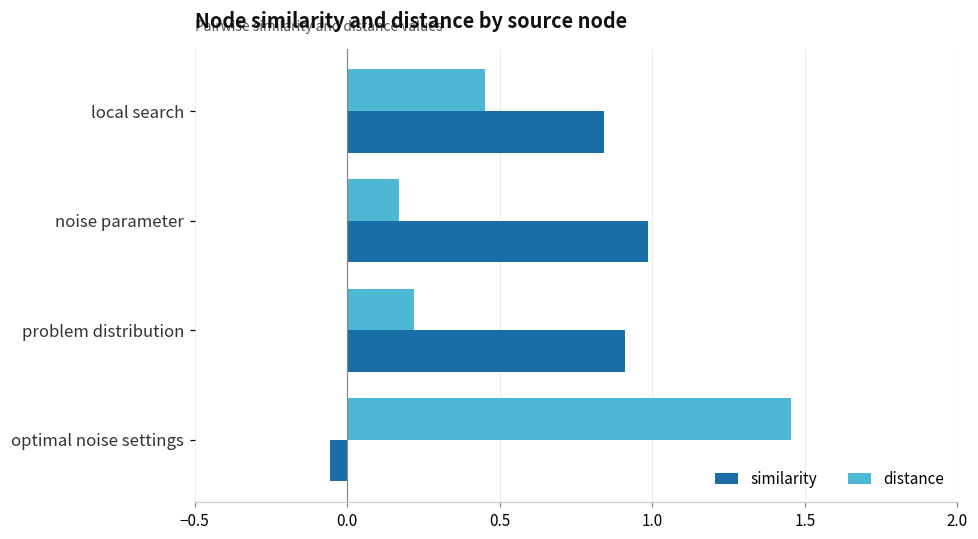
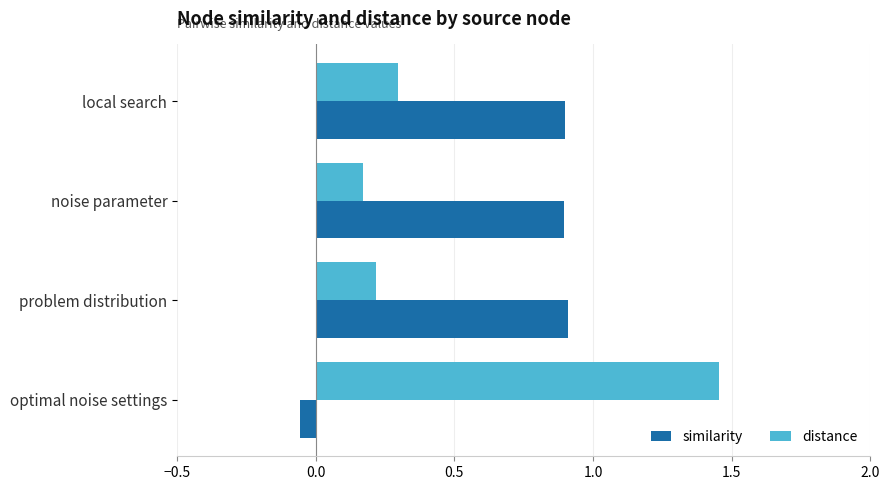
distance, local search: 0.45 -> 0.30
similarity, local search: 0.84 -> 0.90
similarity, noise parameter: 0.99 -> 0.89
